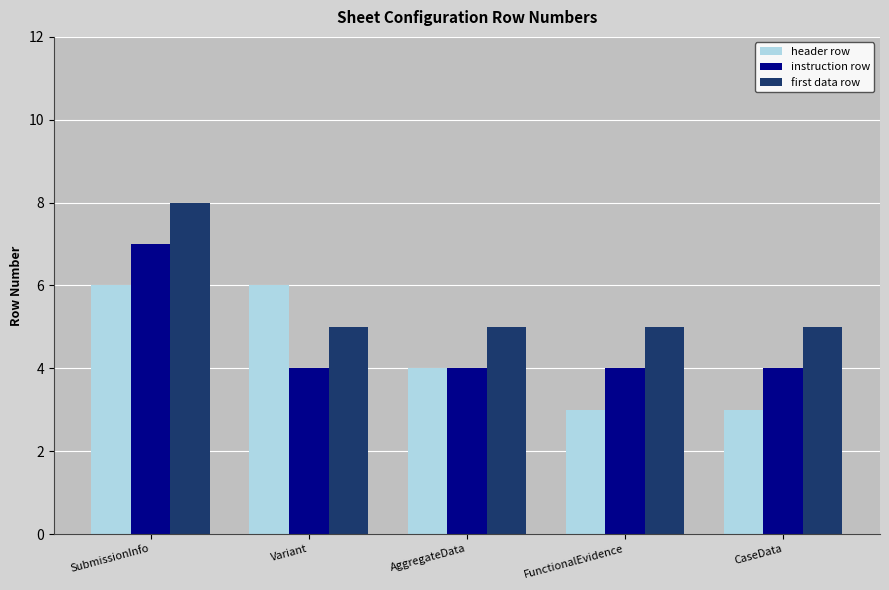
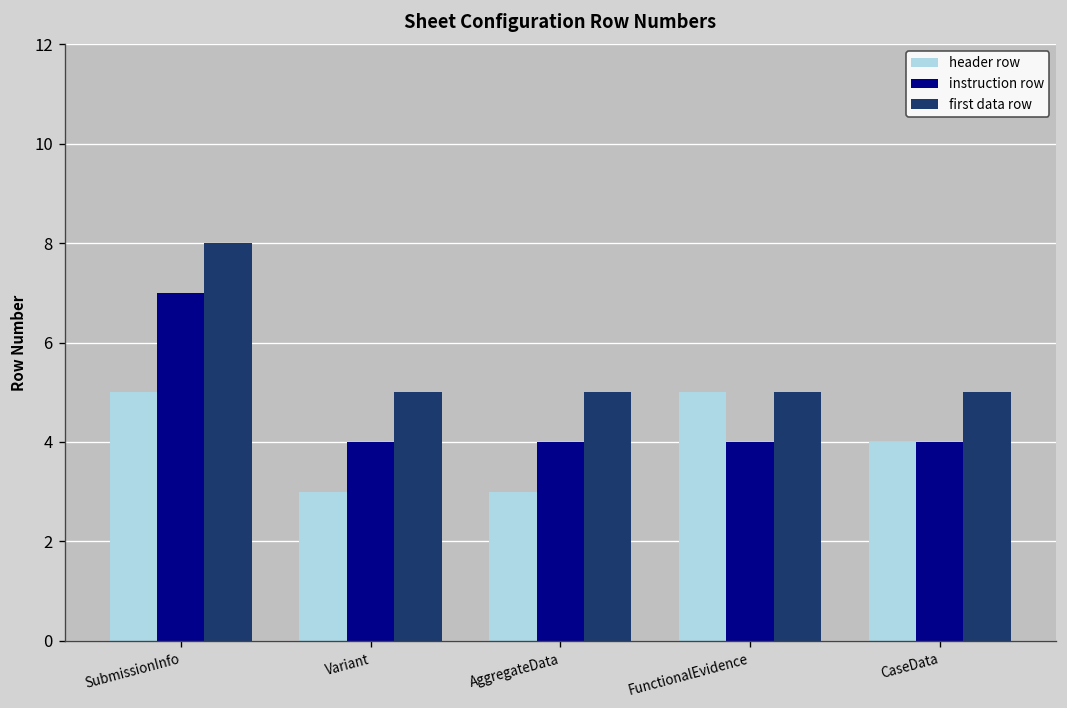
header row, SubmissionInfo: 6 -> 5
header row, Variant: 6 -> 3
header row, AggregateData: 4 -> 3
header row, FunctionalEvidence: 3 -> 5
header row, CaseData: 3 -> 4
